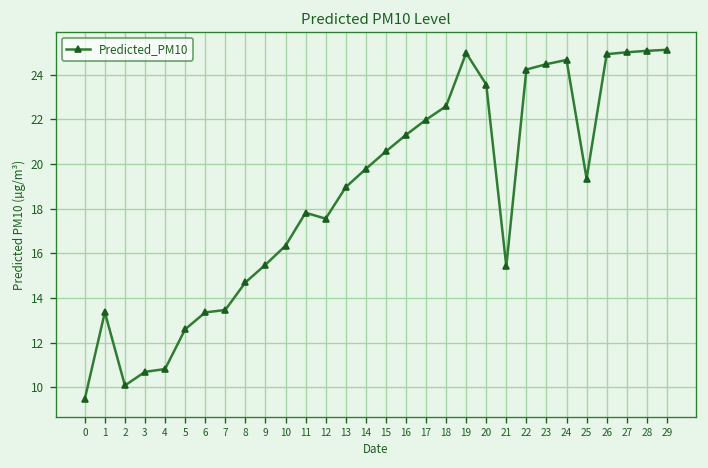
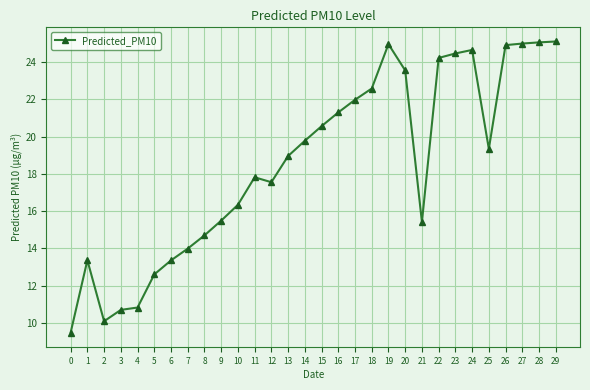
7: 13.5 -> 14.0
